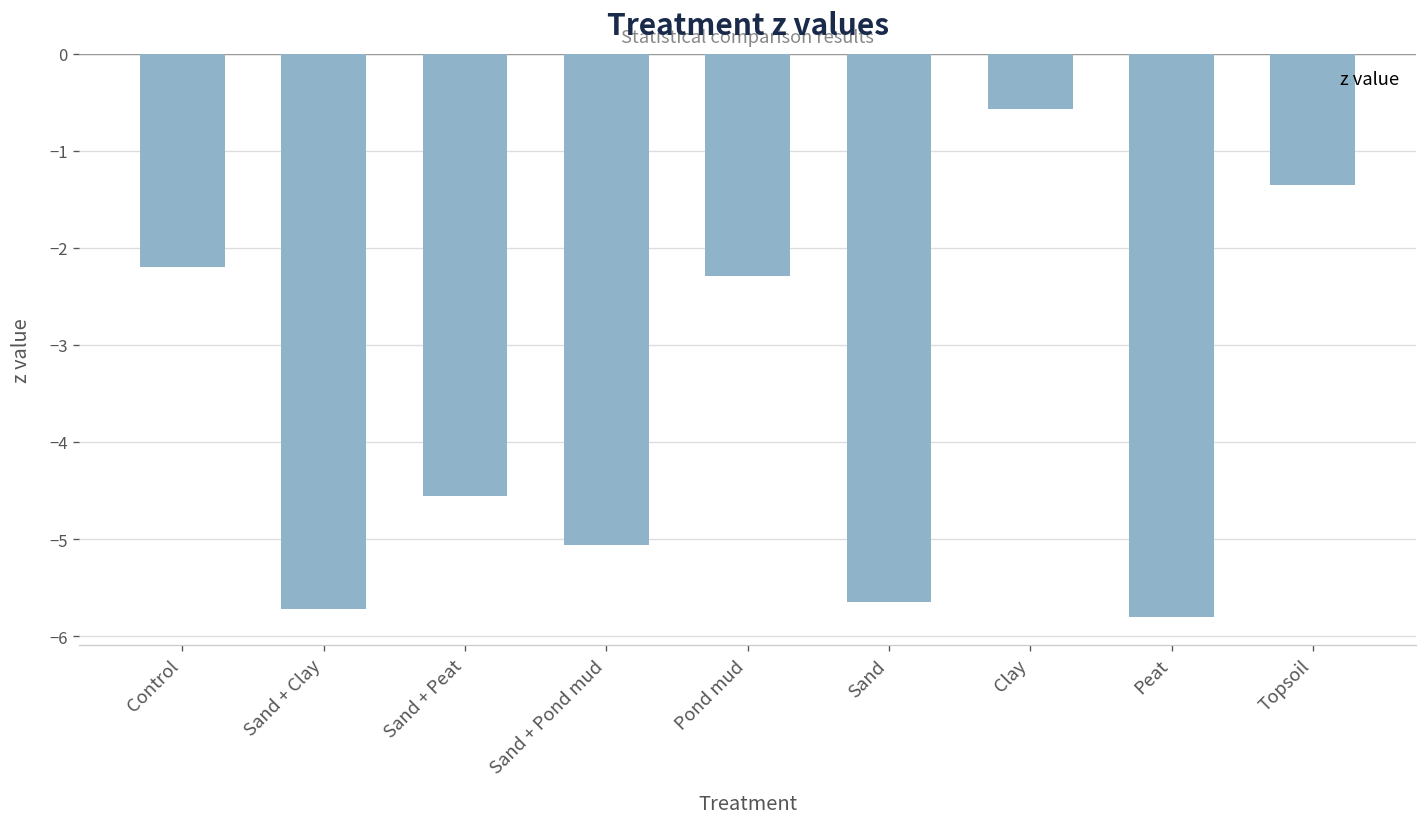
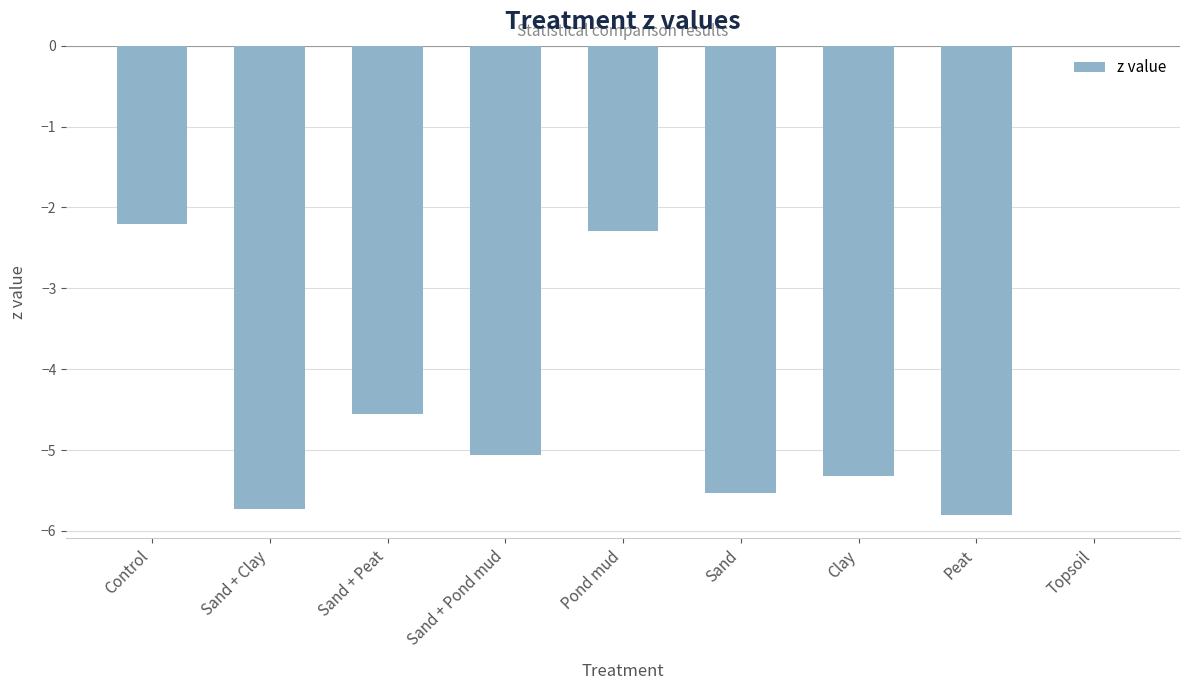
Sand: -5.6 -> -5.5
Clay: -0.6 -> -5.3
Topsoil: -1.4 -> 0.0
